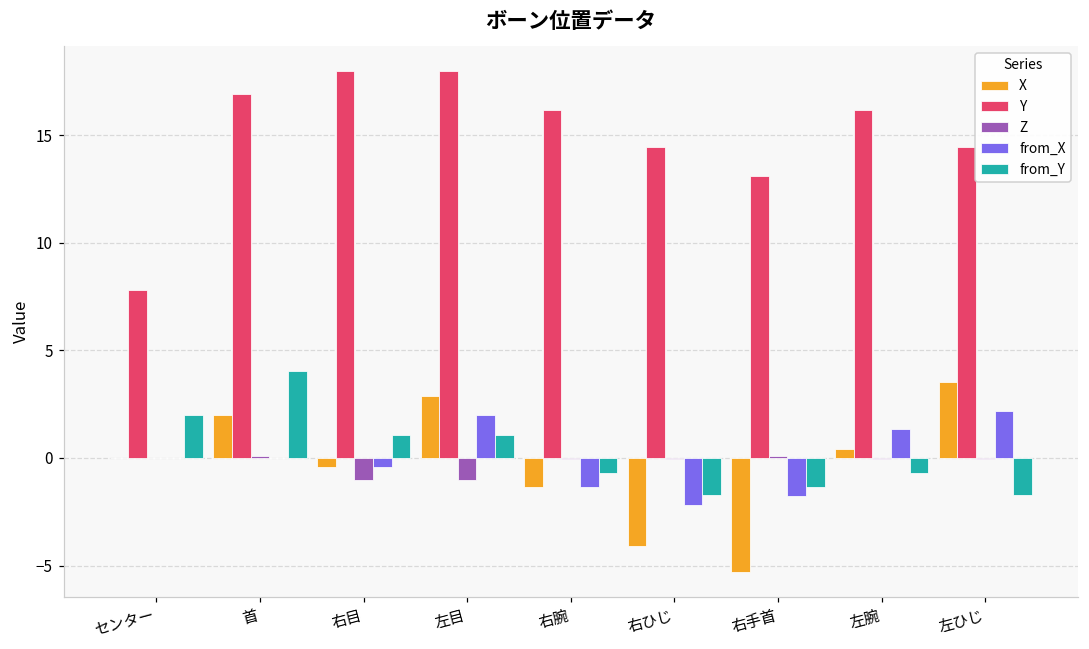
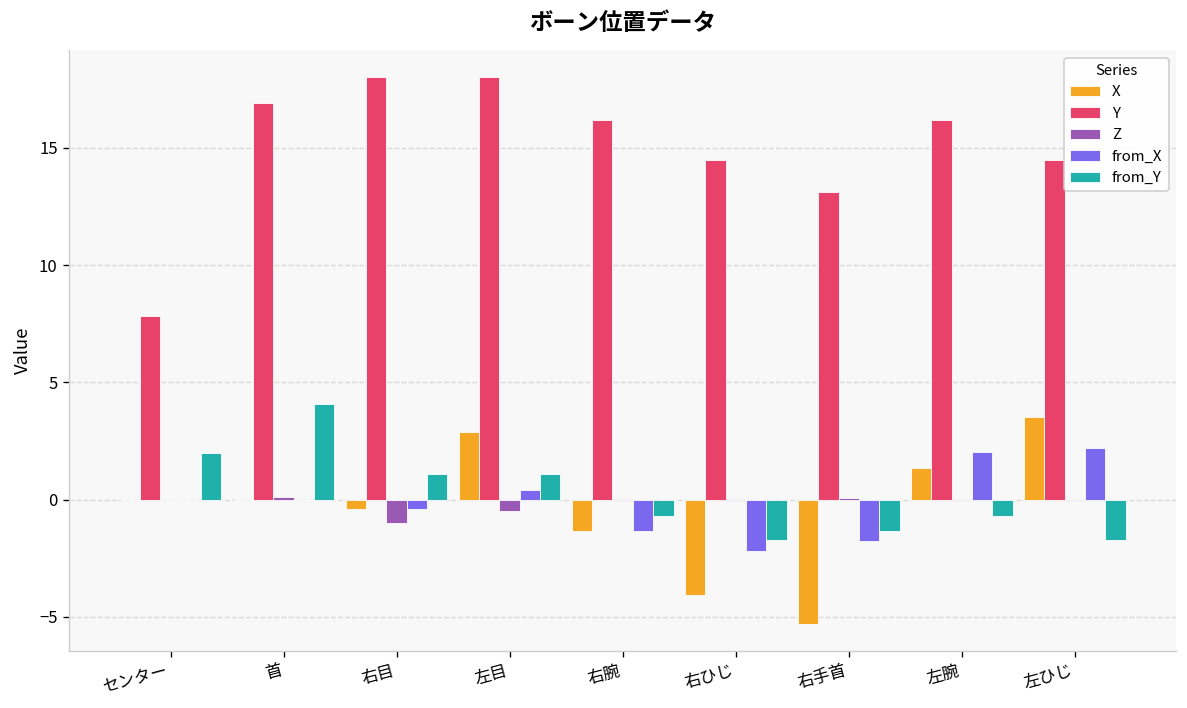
X, 首: 2 -> 0
Z, 左目: -1.0 -> -0.5
from_X, 左目: 2.0 -> 0.4
X, 左腕: 0.4 -> 1.3
from_X, 左腕: 1.3 -> 2.0
